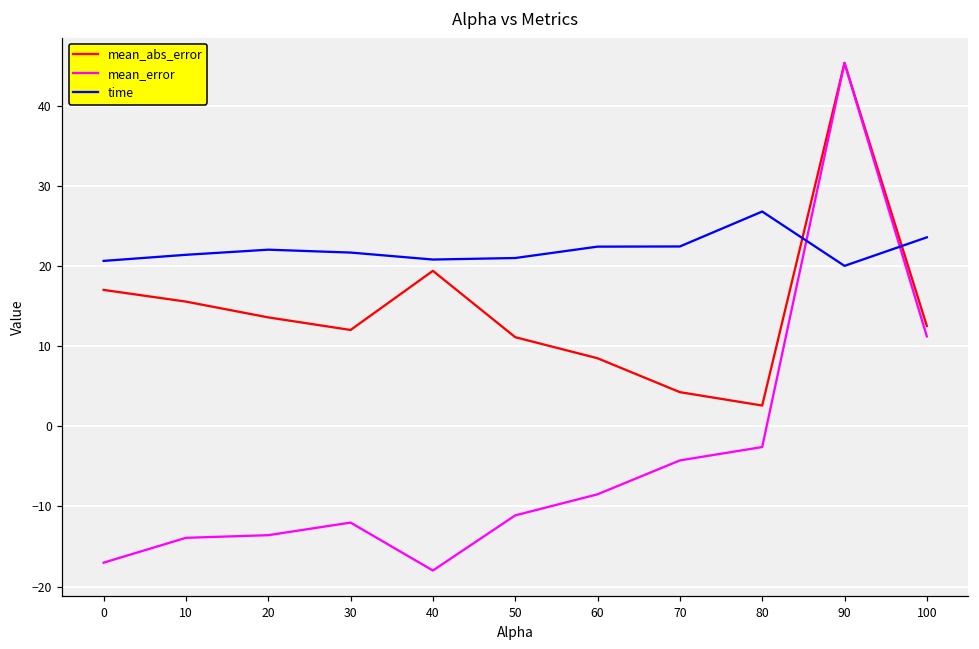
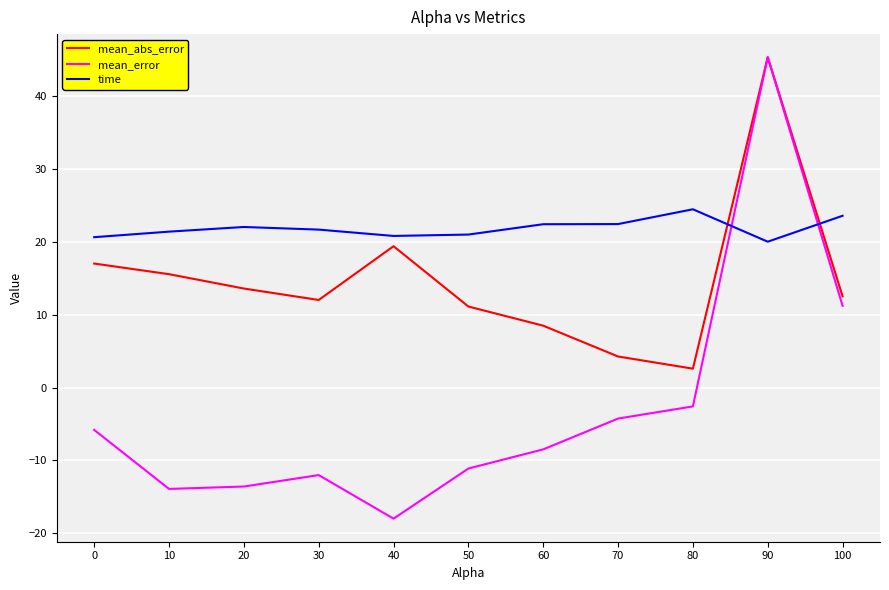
mean_error, 0: -17 -> -6
time, 80: 27 -> 24
